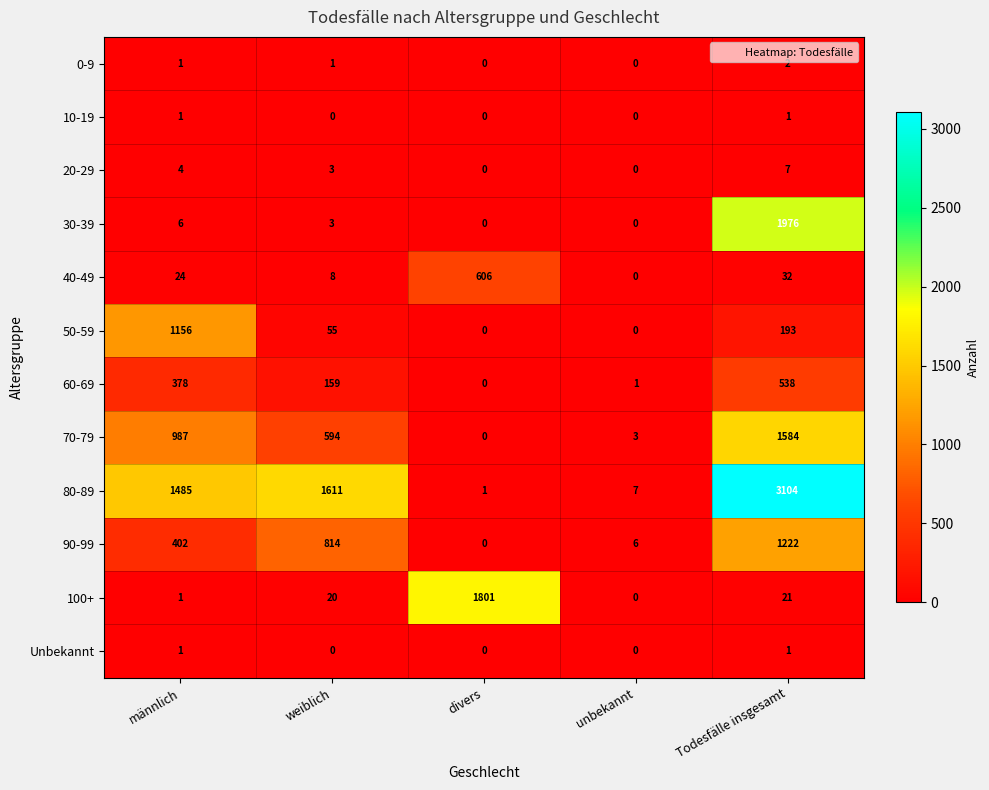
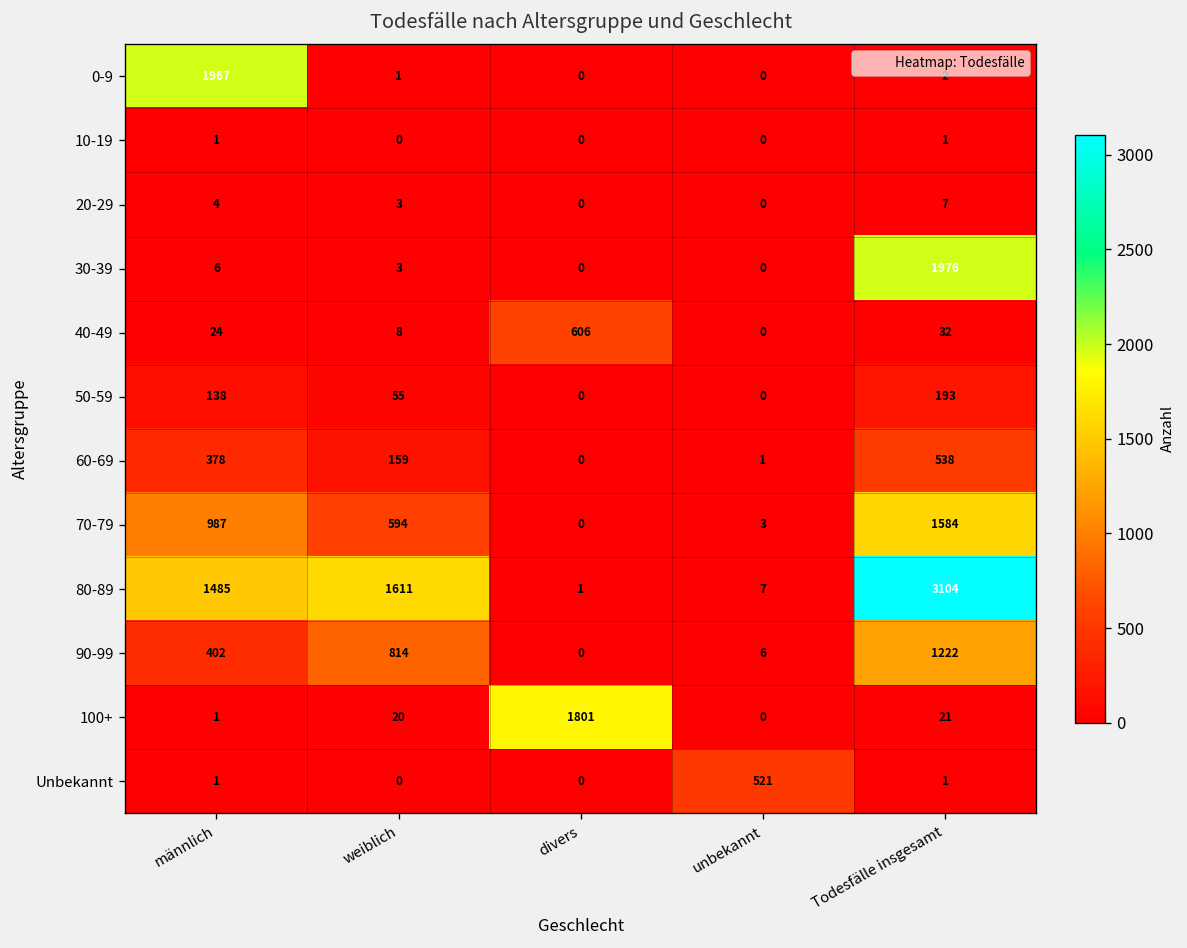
0-9, männlich: 1 -> 1967
50-59, männlich: 1156 -> 138
Unbekannt, unbekannt: 0 -> 521
